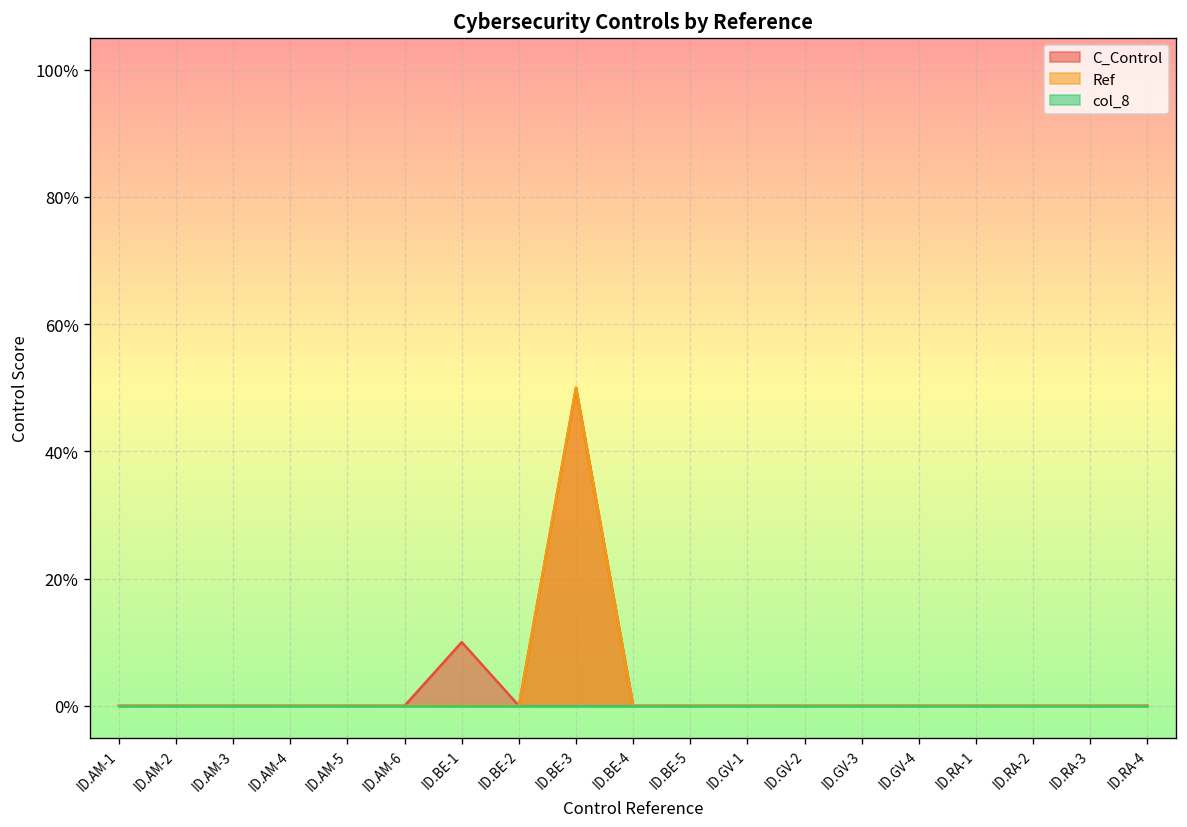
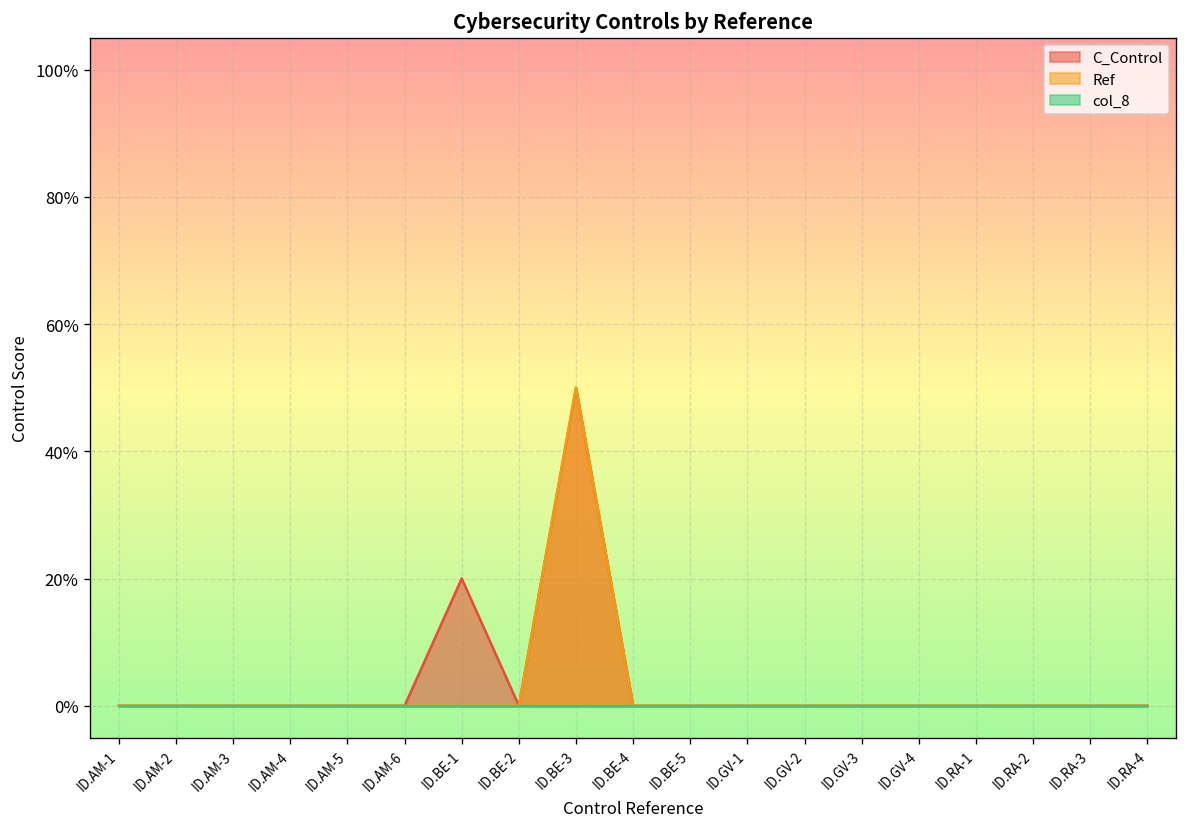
C_Control, ID.BE-1: 10% -> 20%
